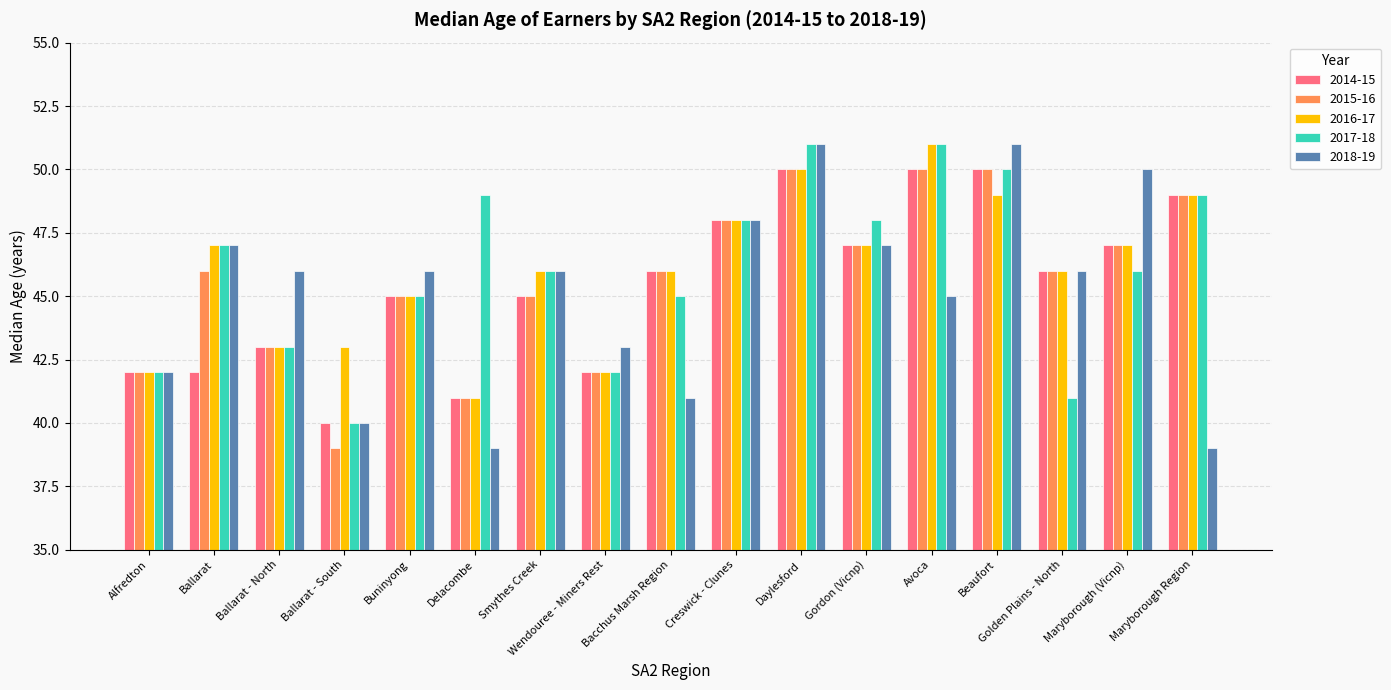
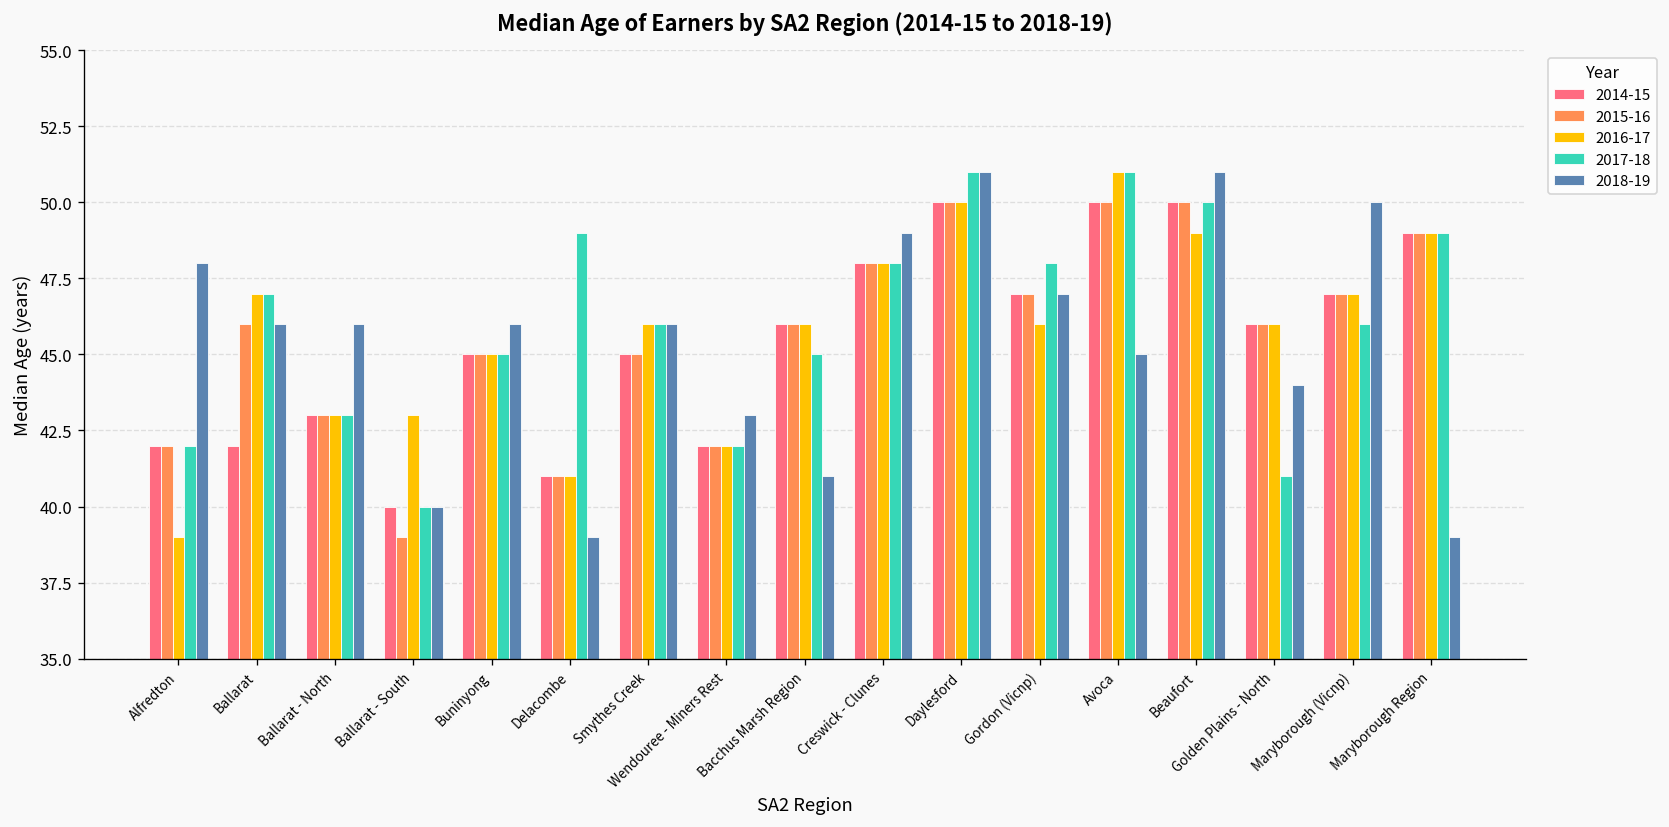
2016-17, Alfredton: 42 -> 39
2018-19, Alfredton: 42 -> 48
2018-19, Ballarat: 47 -> 46
2018-19, Creswick - Clunes: 48 -> 49
2016-17, Gordon (Vicnp): 47 -> 46
2018-19, Golden Plains - North: 46 -> 44
